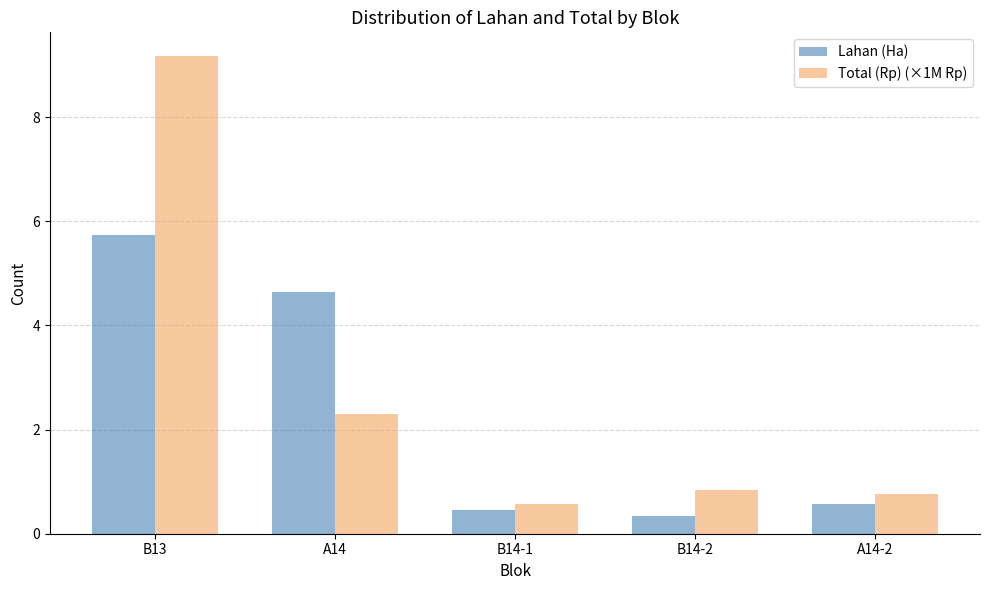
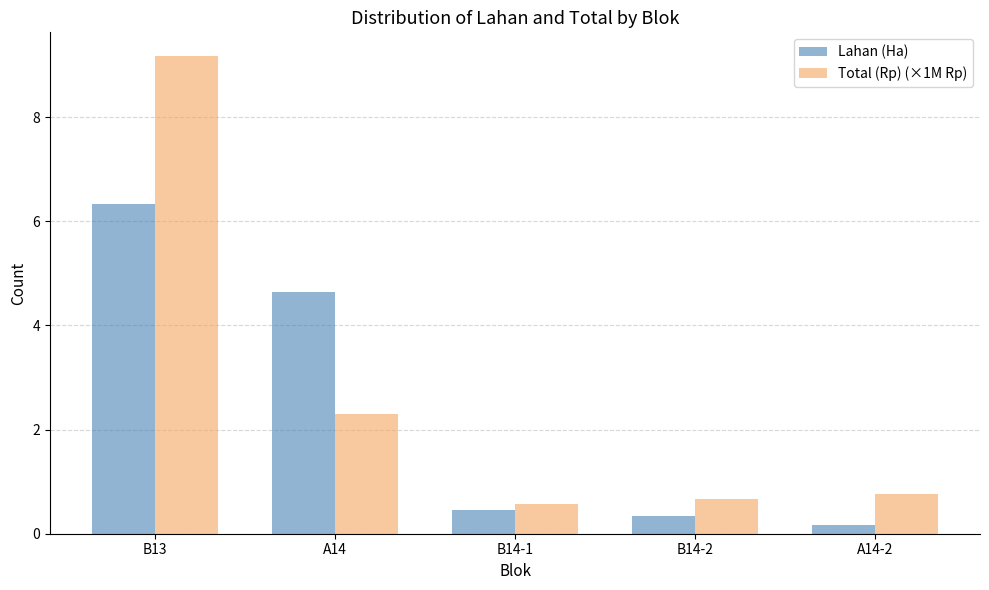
Lahan (Ha), B13: 5.7 -> 6.3
Total (Rp) (×1M Rp), B14-2: 0.8 -> 0.7
Lahan (Ha), A14-2: 0.6 -> 0.2
